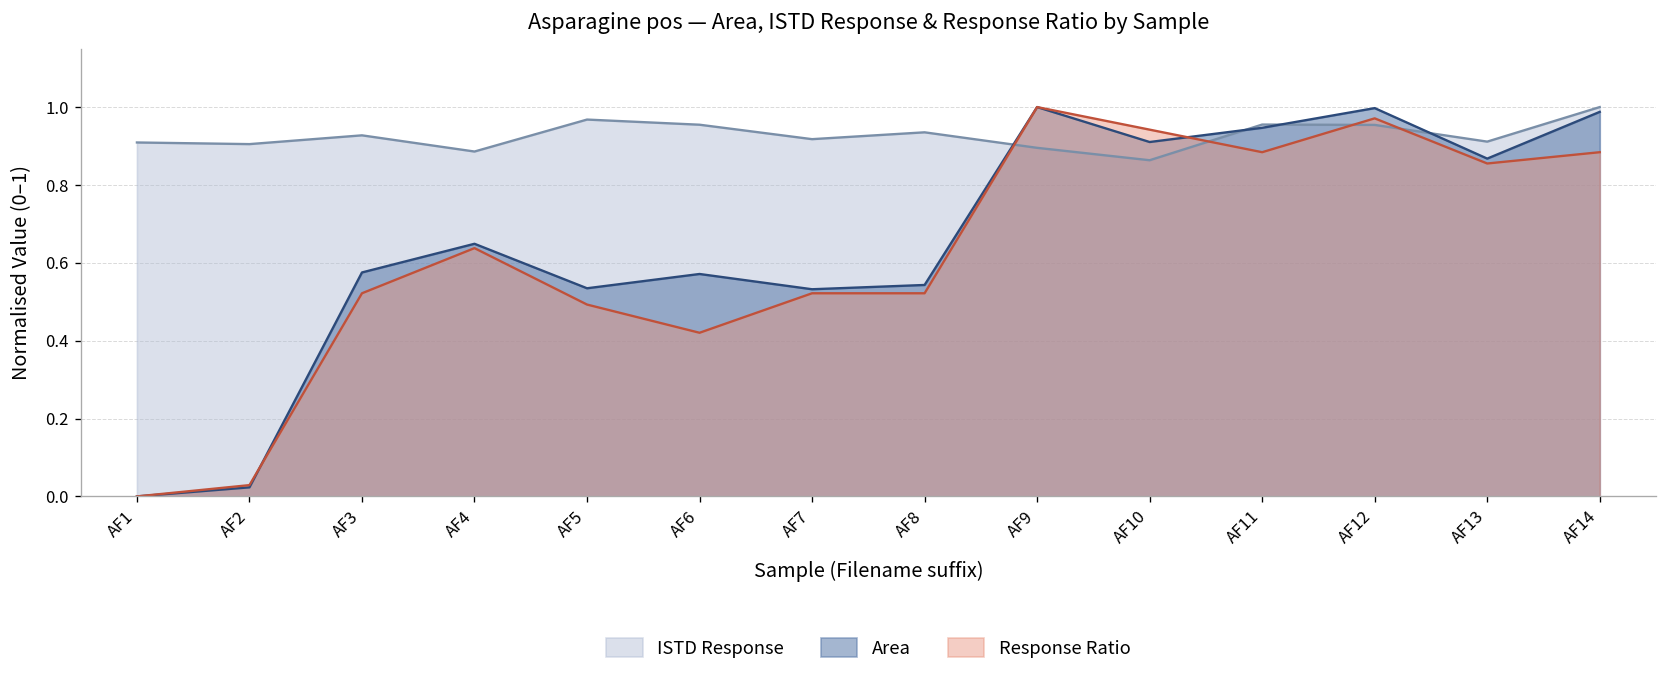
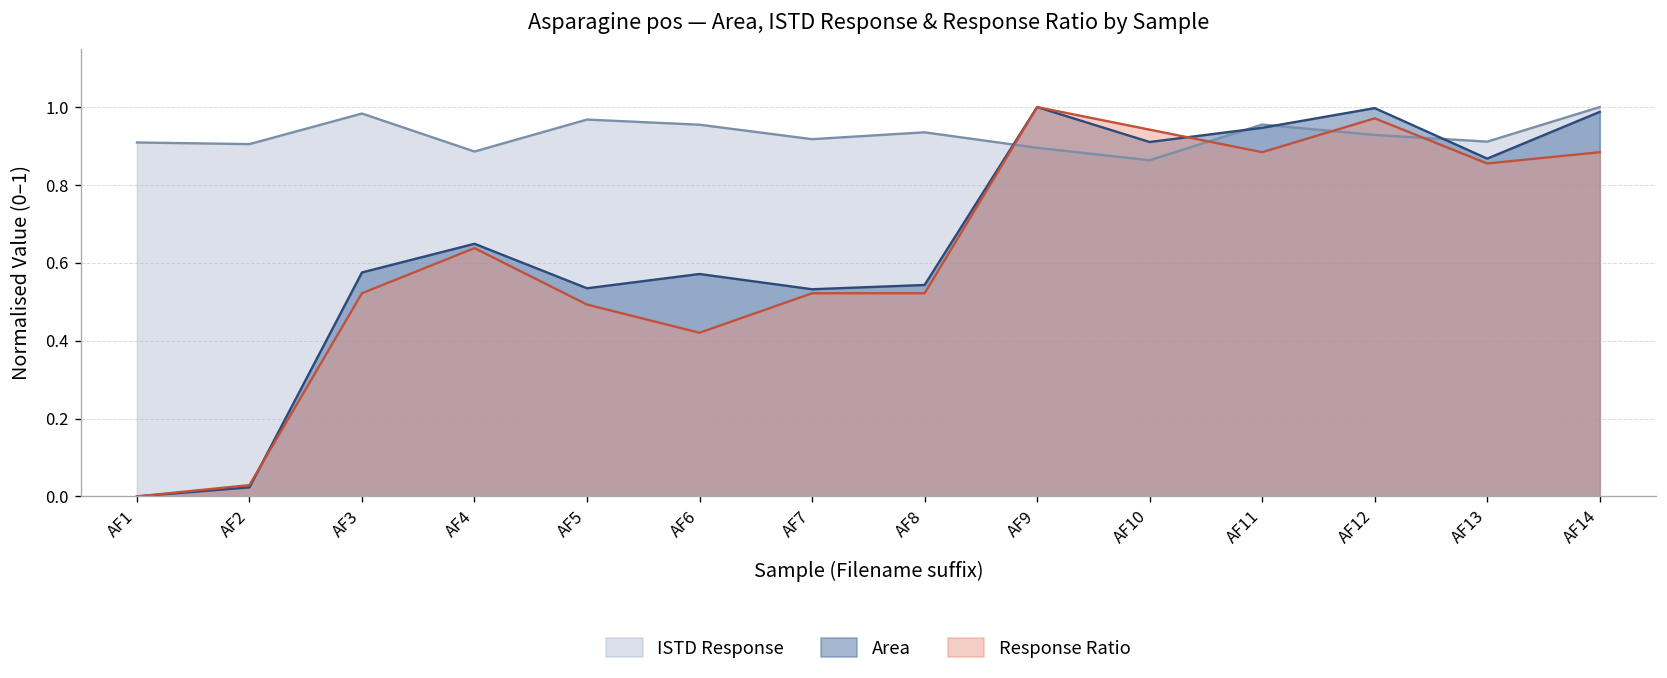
ISTD Response, AF3: 0.93 -> 0.98
ISTD Response, AF12: 0.95 -> 0.93
